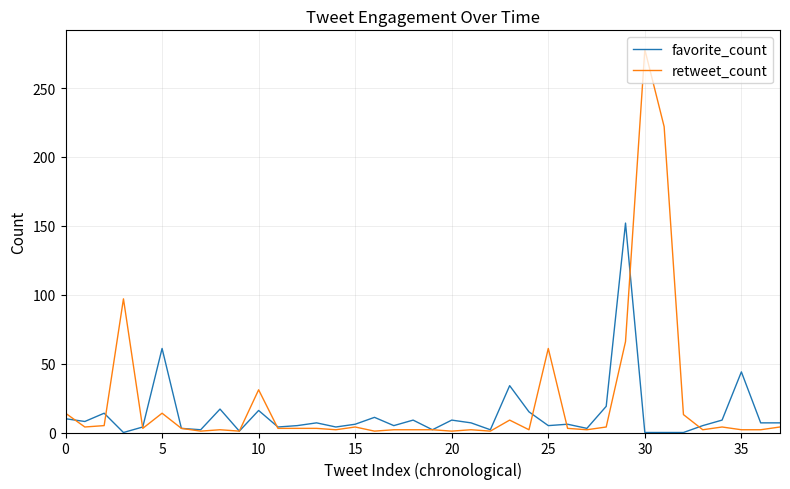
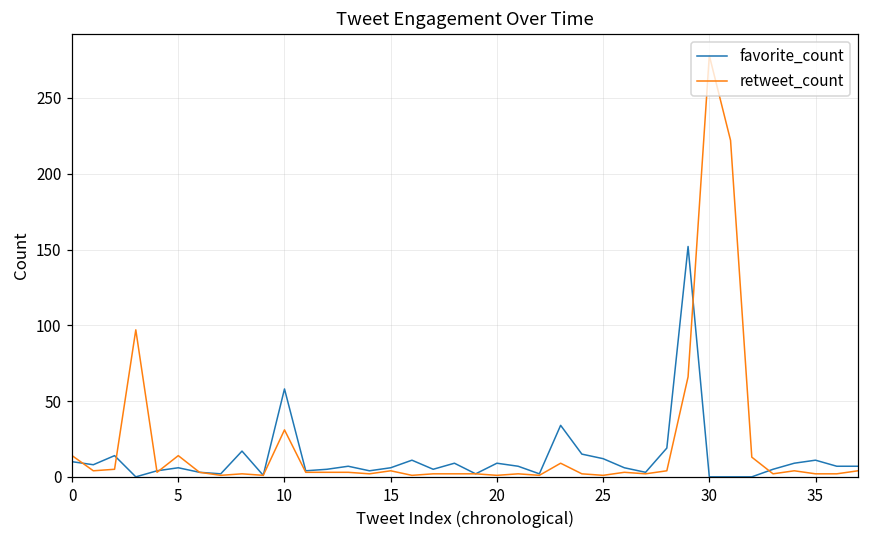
favorite_count, 5: 61 -> 6
favorite_count, 10: 16 -> 58
favorite_count, 25: 5 -> 12
retweet_count, 25: 61 -> 1
favorite_count, 35: 44 -> 11
